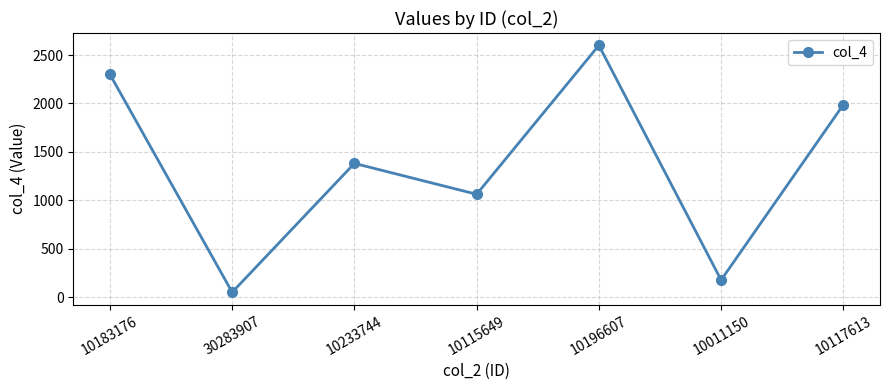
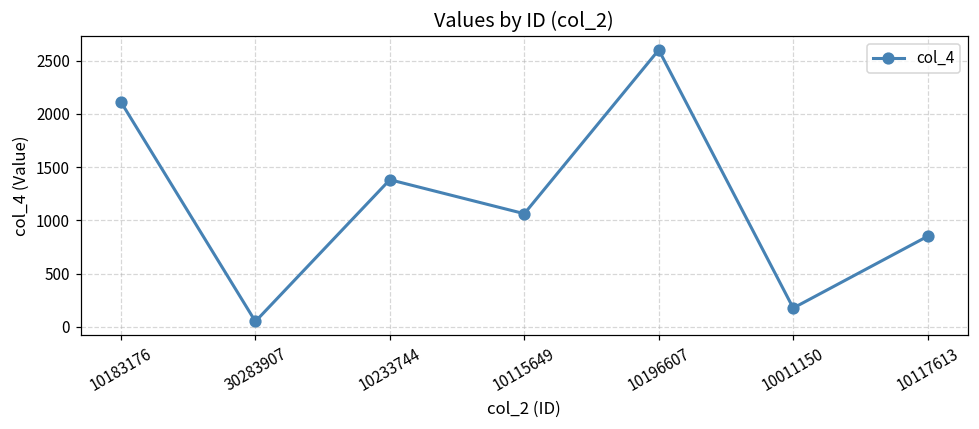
10183176: 2300 -> 2100
10117613: 2000 -> 900
